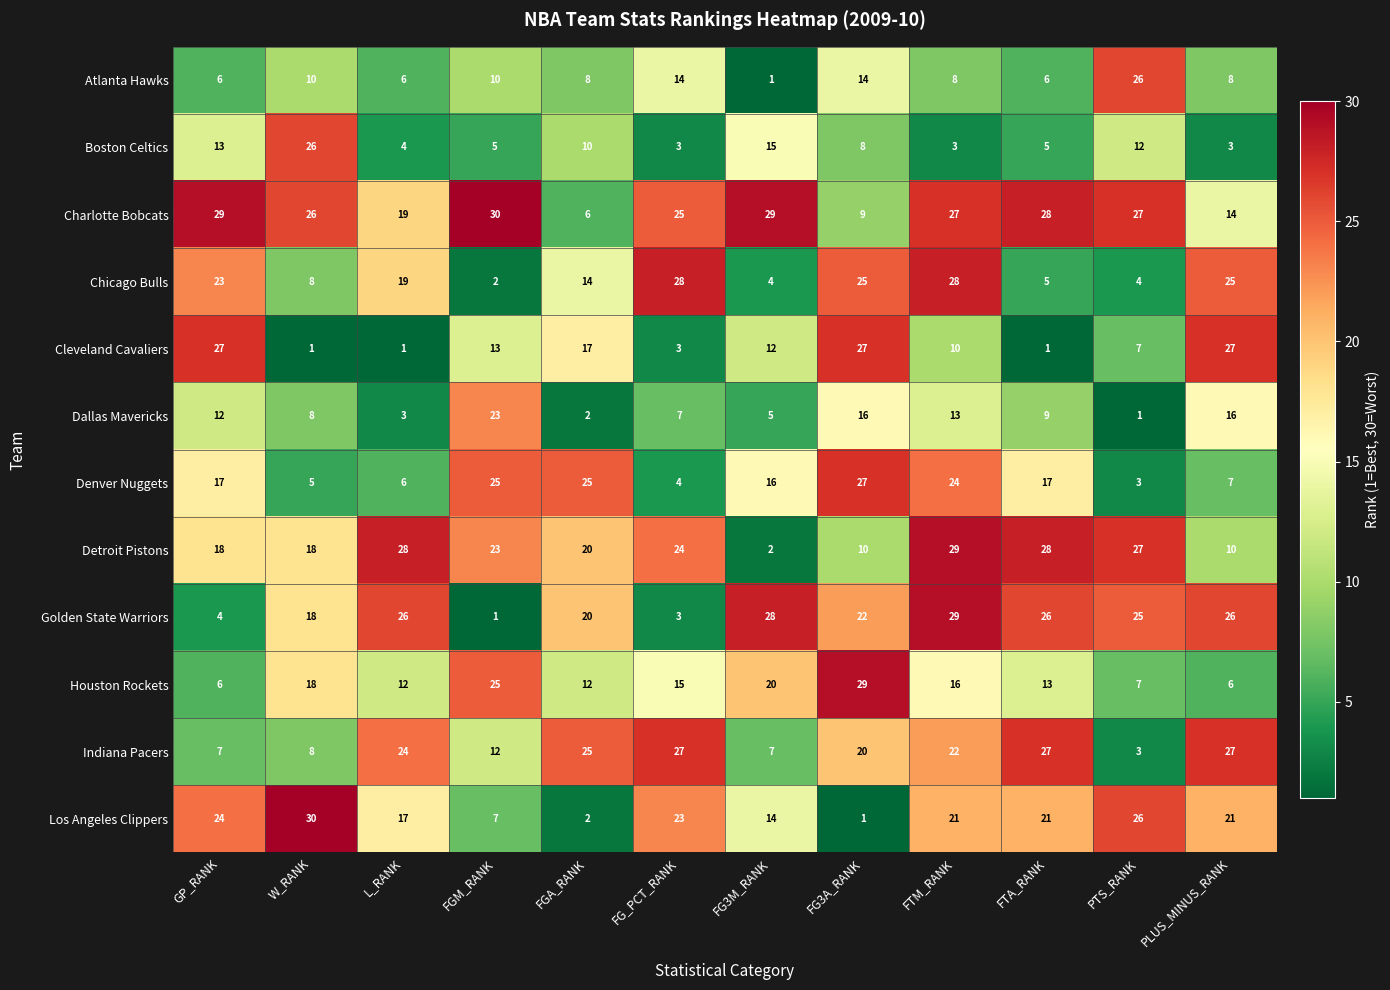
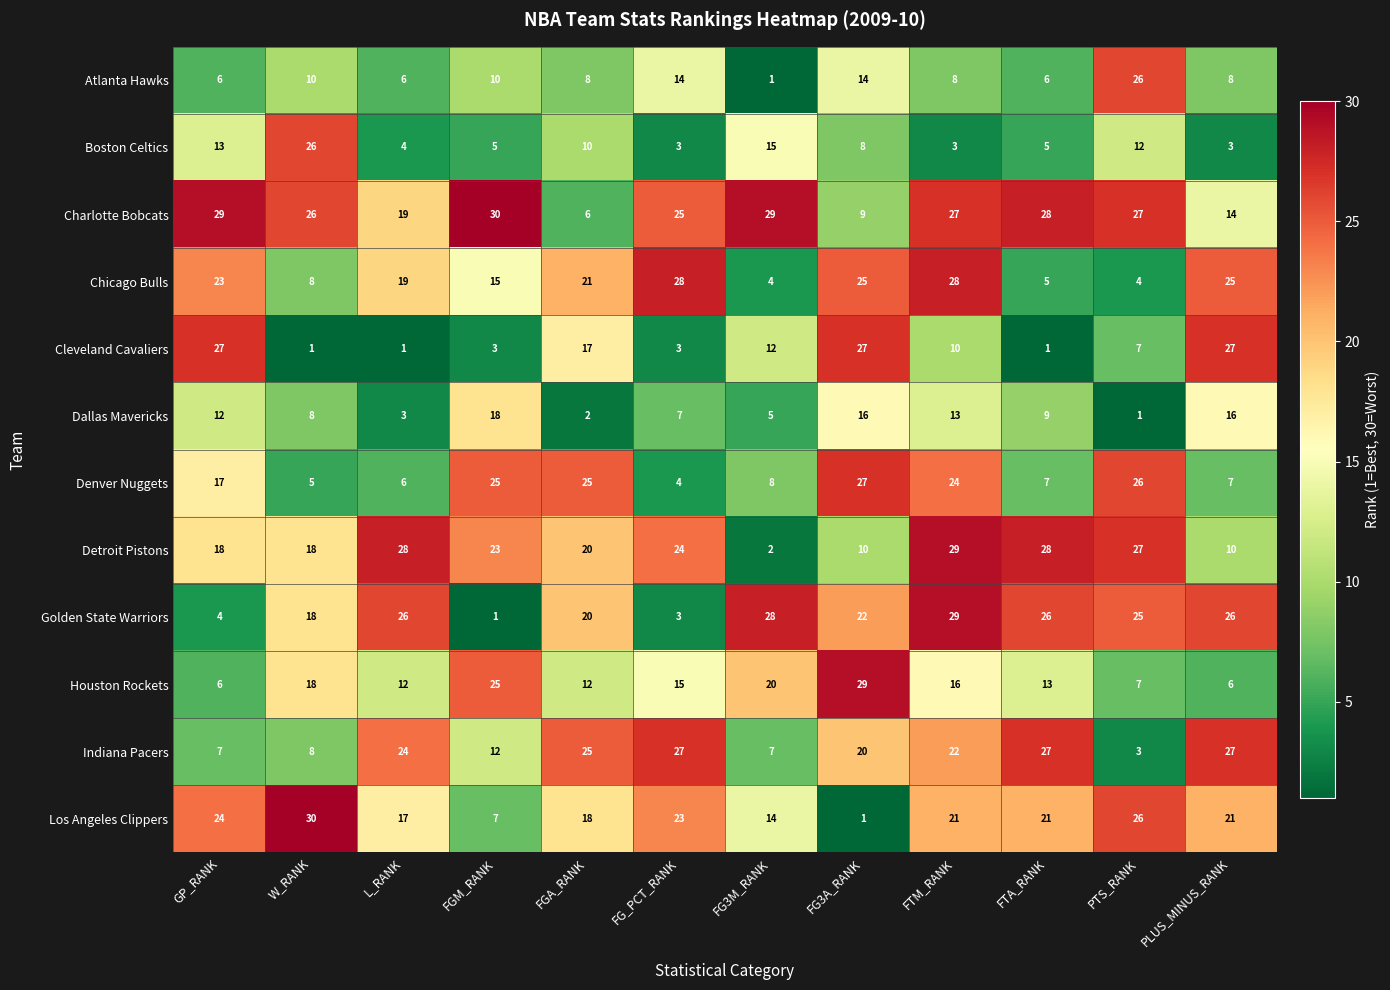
Chicago Bulls, FGM_RANK: 2 -> 15
Chicago Bulls, FGA_RANK: 14 -> 21
Cleveland Cavaliers, FGM_RANK: 13 -> 3
Dallas Mavericks, FGM_RANK: 23 -> 18
Denver Nuggets, FG3M_RANK: 16 -> 8
Denver Nuggets, FTA_RANK: 17 -> 7
Denver Nuggets, PTS_RANK: 3 -> 26
Los Angeles Clippers, FGA_RANK: 2 -> 18
